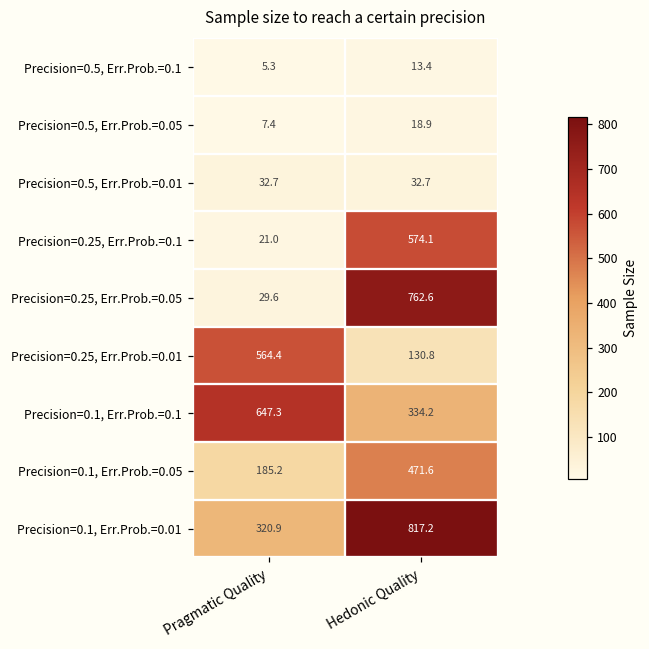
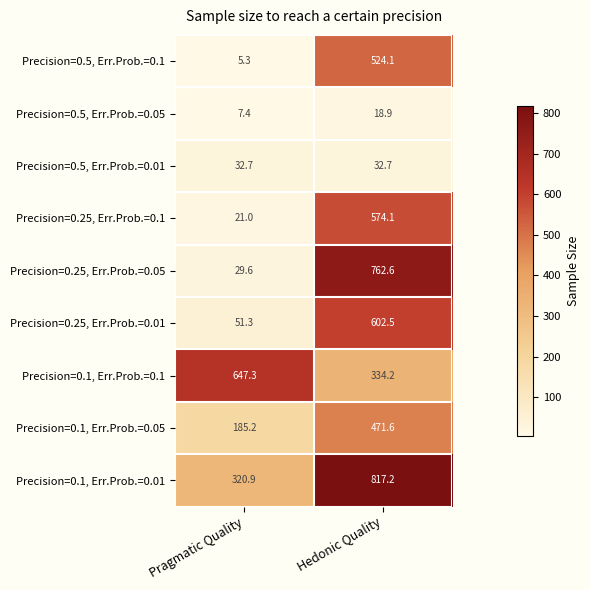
Precision=0.5, Err.Prob.=0.1, Hedonic Quality: 13.4 -> 524.1
Precision=0.25, Err.Prob.=0.01, Pragmatic Quality: 564.4 -> 51.3
Precision=0.25, Err.Prob.=0.01, Hedonic Quality: 130.8 -> 602.5
